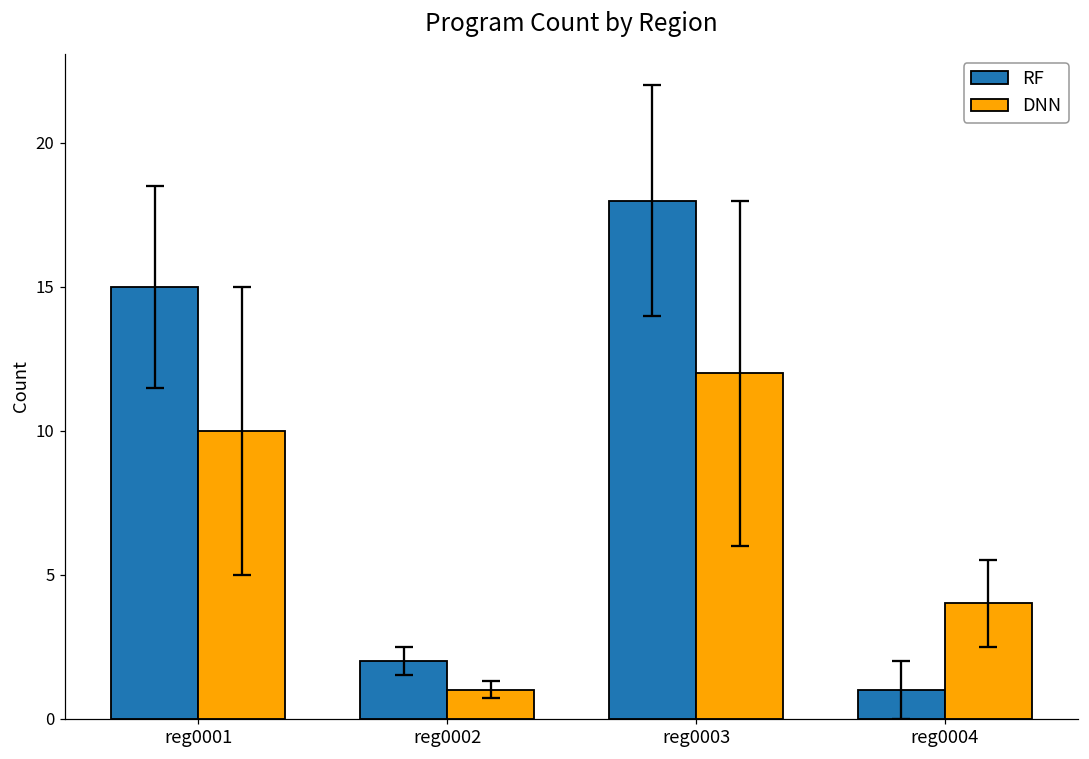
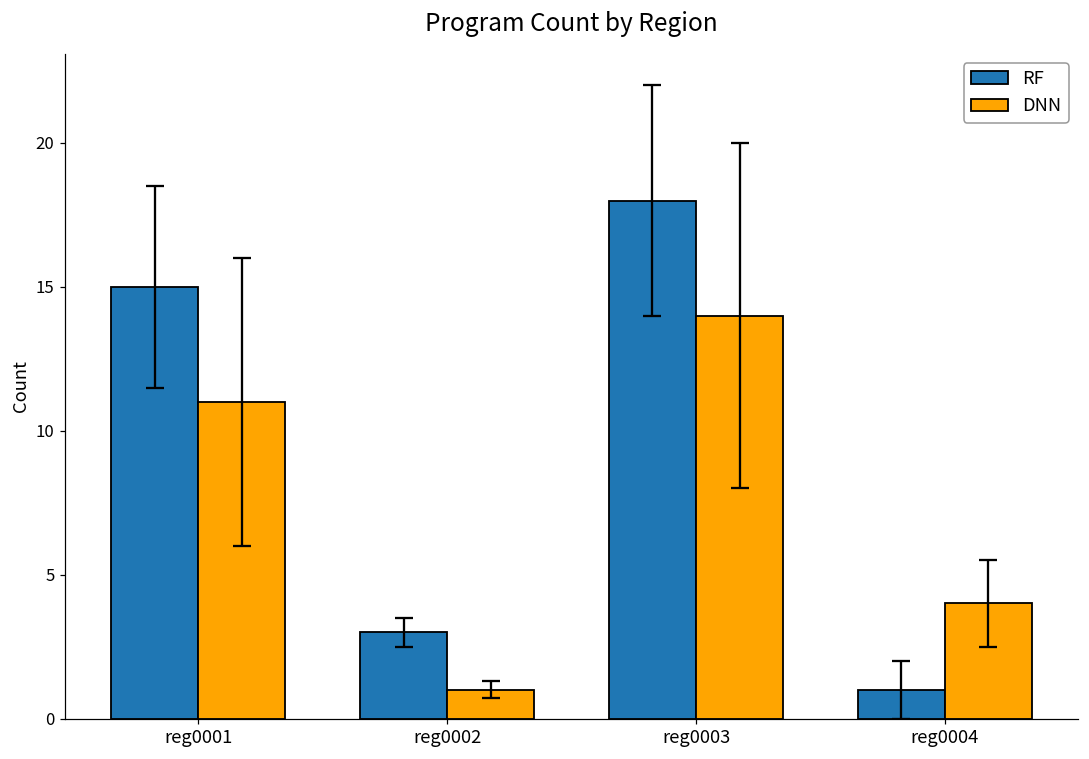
DNN, reg0001: 10 -> 11
RF, reg0002: 2 -> 3
DNN, reg0003: 12 -> 14
